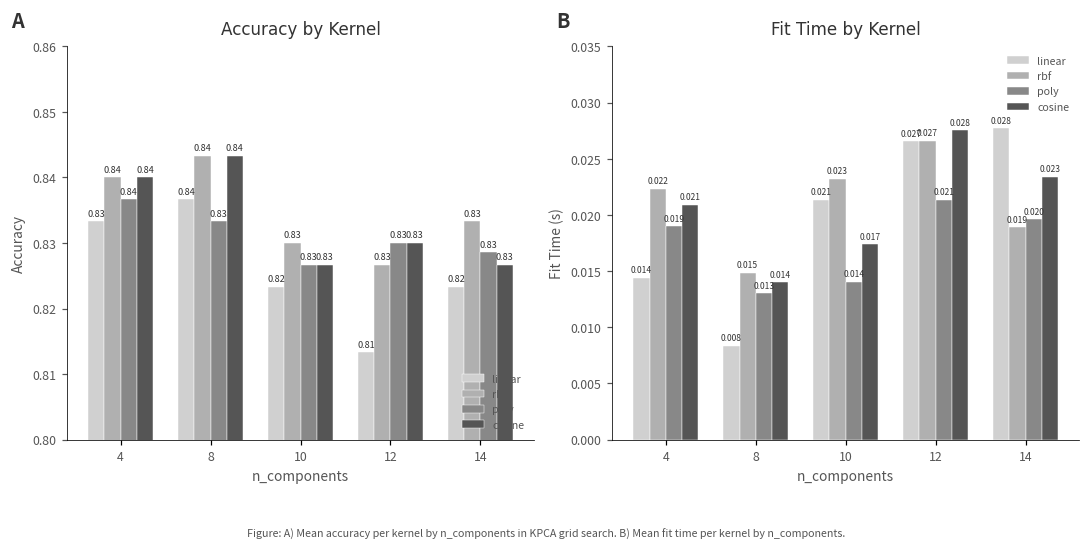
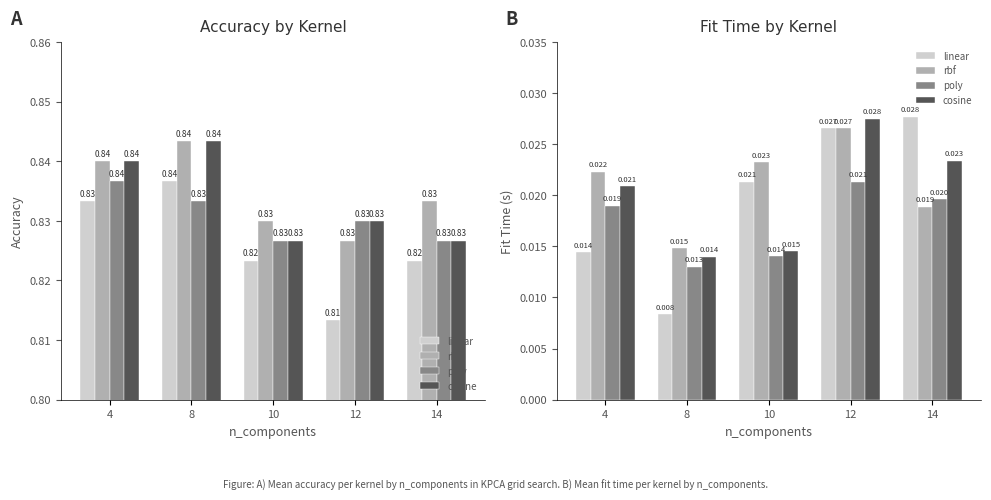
Accuracy by Kernel, poly, 14: 0.829 -> 0.827
Fit Time by Kernel, cosine, 10: 0.017 -> 0.015
